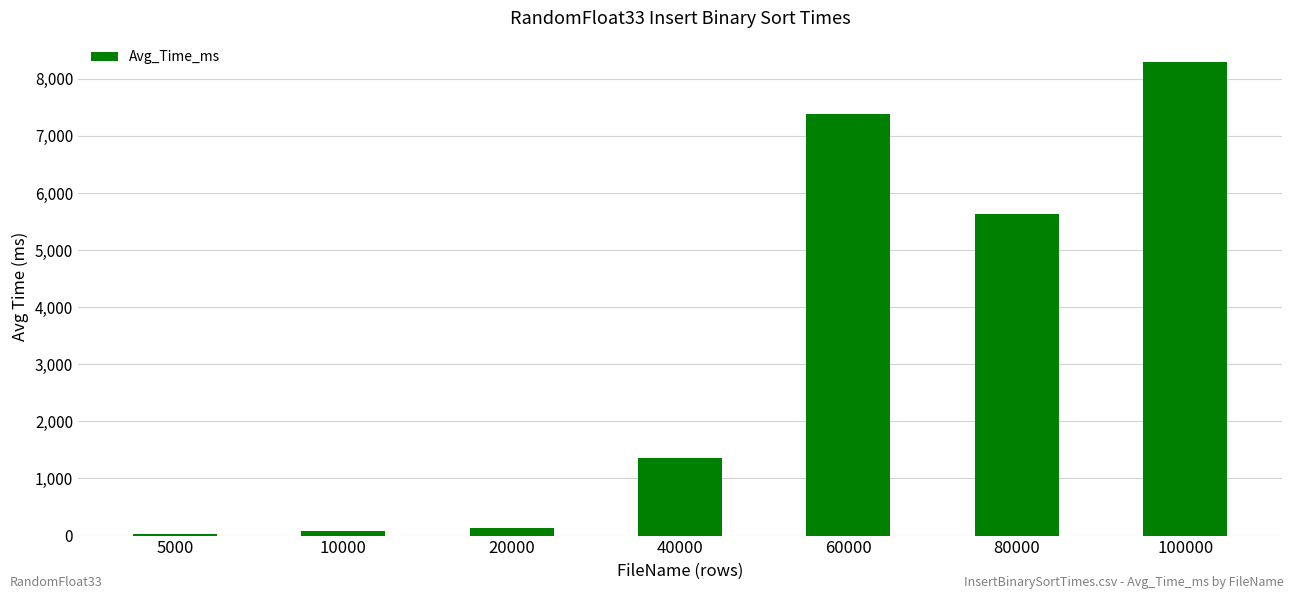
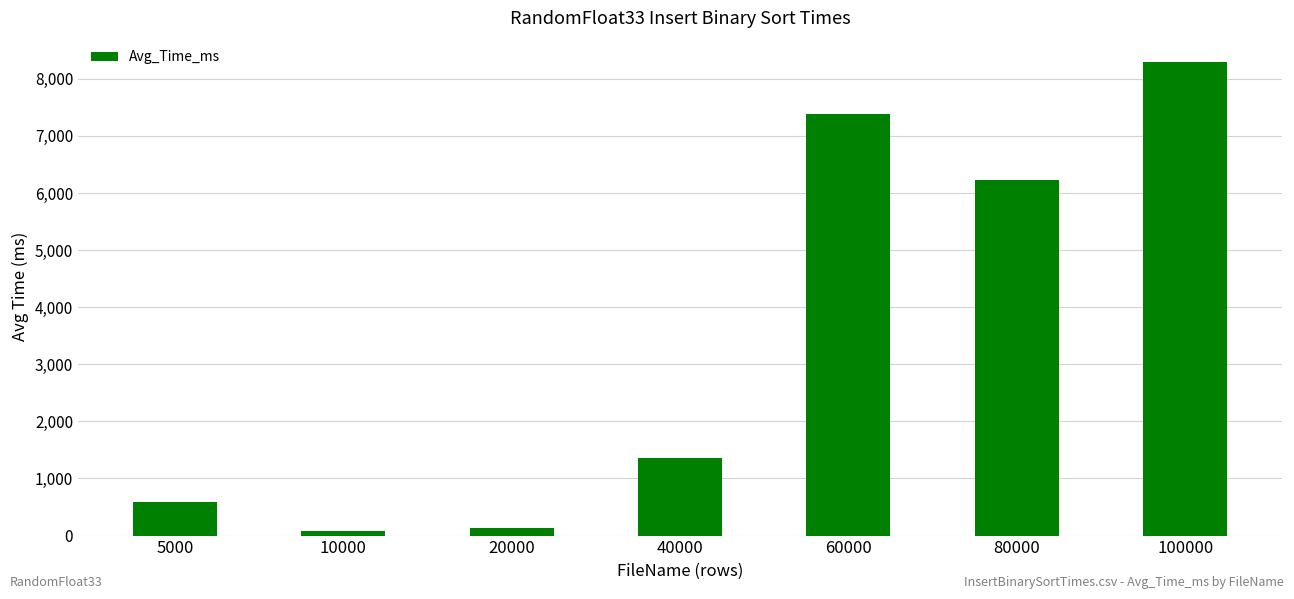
5000: 0 -> 600
80000: 5,600 -> 6,200
